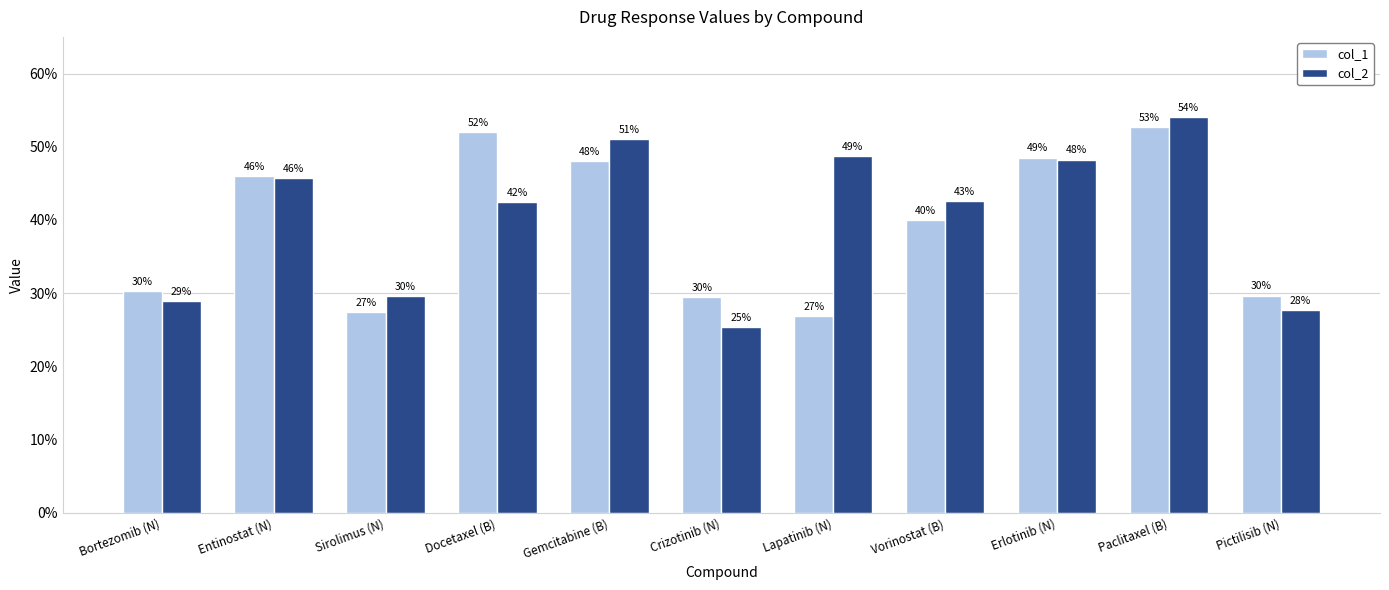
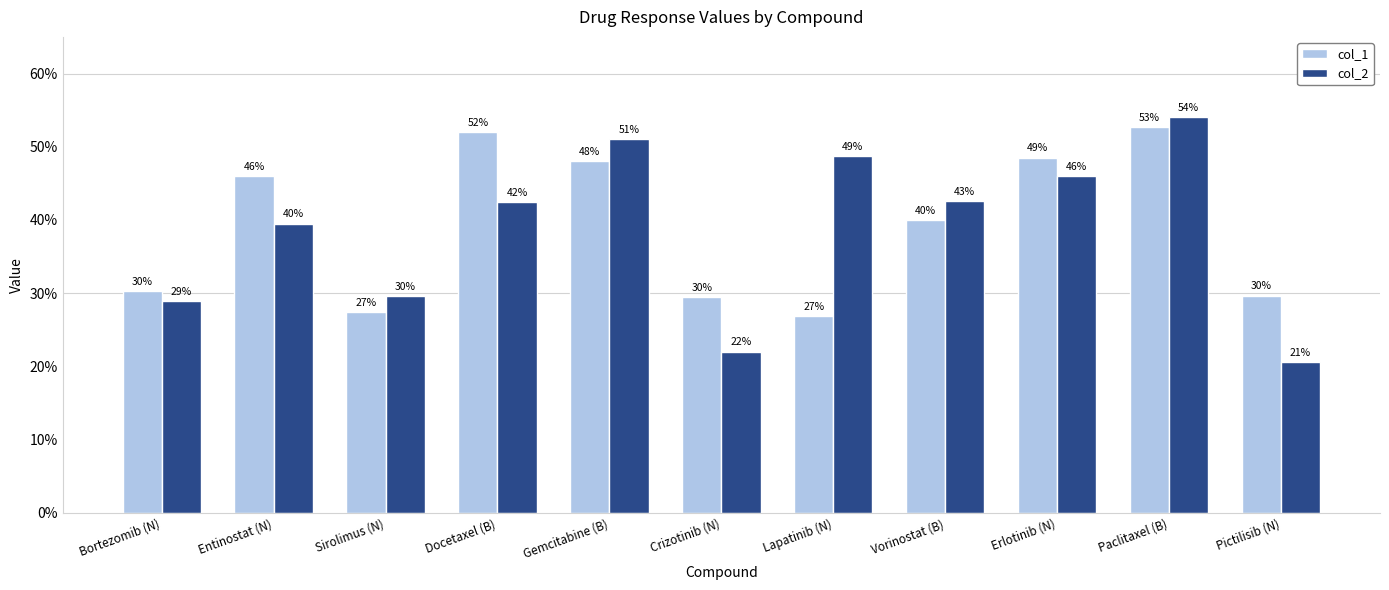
col_2, Entinostat (N): 46% -> 40%
col_2, Crizotinib (N): 25% -> 22%
col_2, Erlotinib (N): 48% -> 46%
col_2, Pictilisib (N): 28% -> 21%
